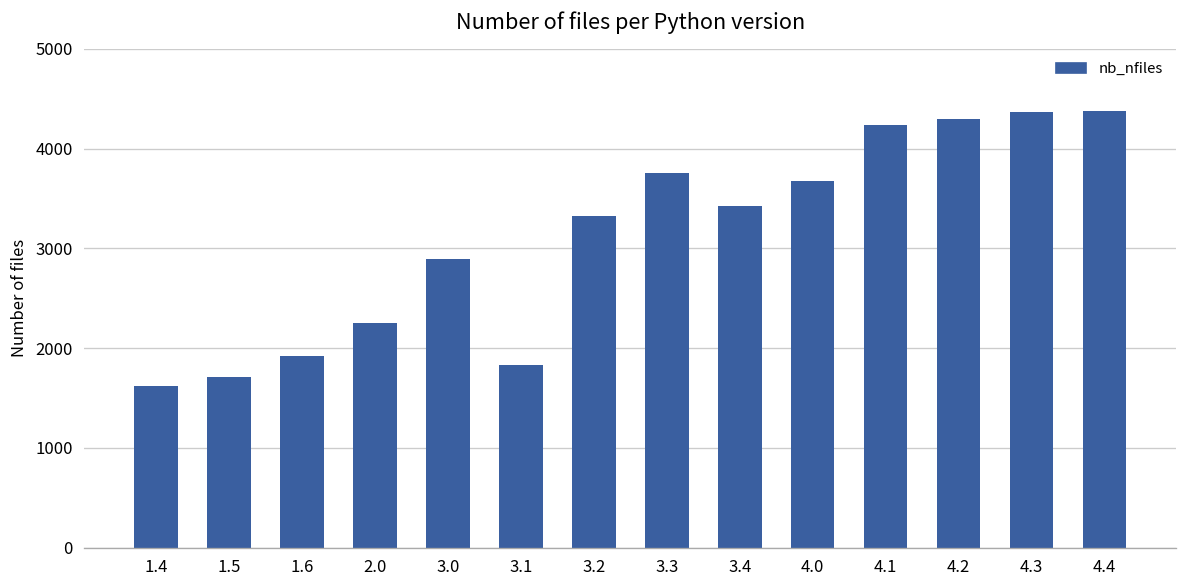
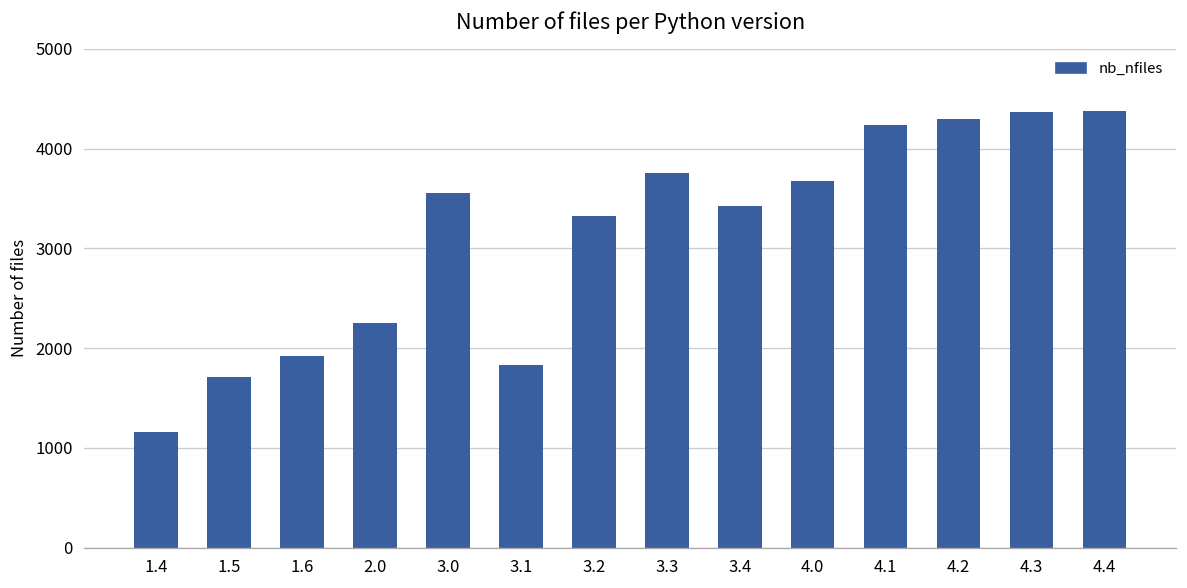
1.4: 1600 -> 1200
3.0: 2900 -> 3600
